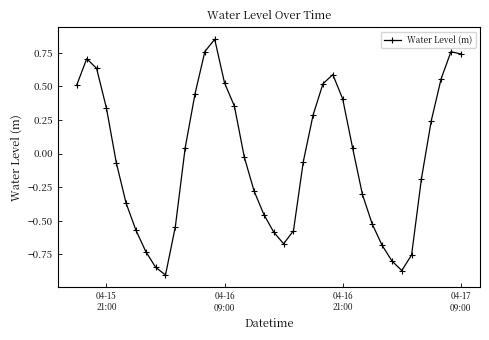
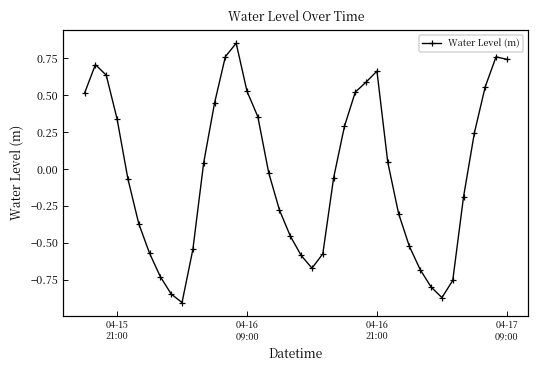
04-16 21:00: 0.41 -> 0.66
